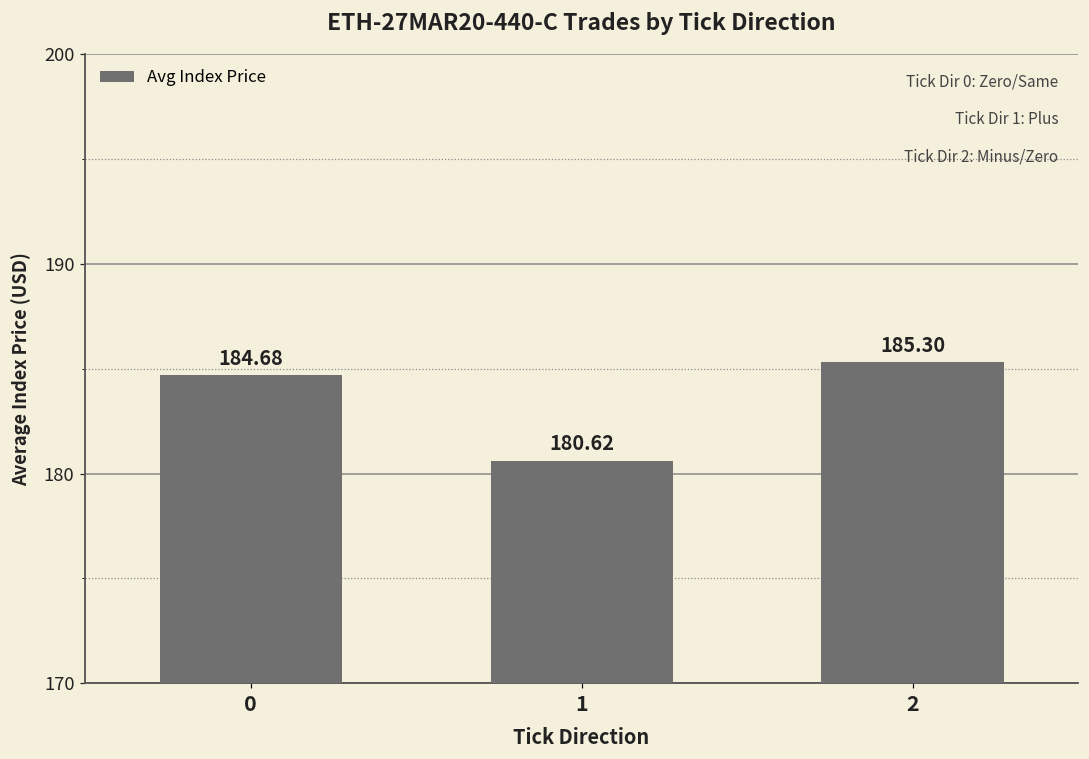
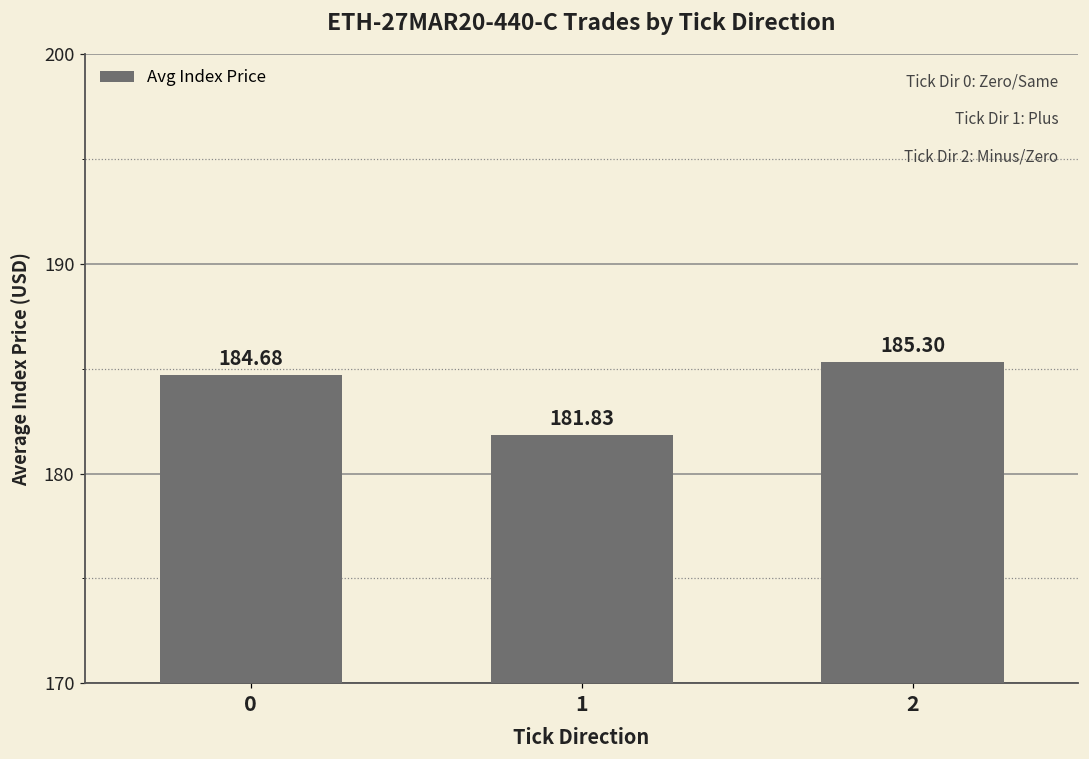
1: 180.62 -> 181.83
